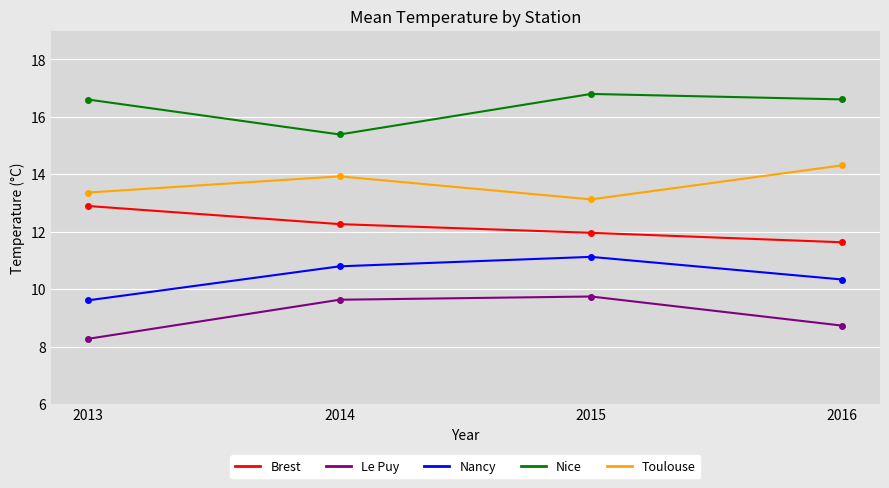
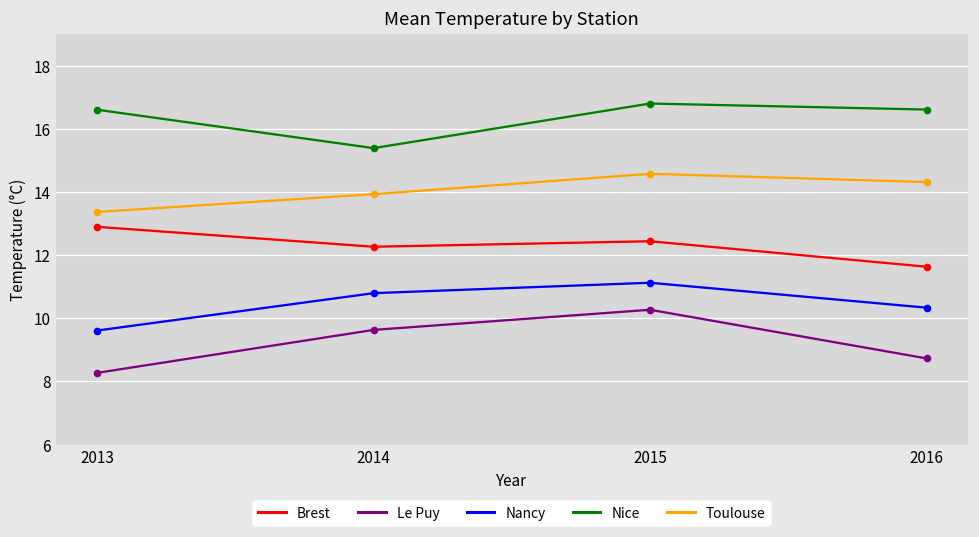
Brest, 2015: 12.0 -> 12.4
Le Puy, 2015: 9.7 -> 10.3
Toulouse, 2015: 13.1 -> 14.6
